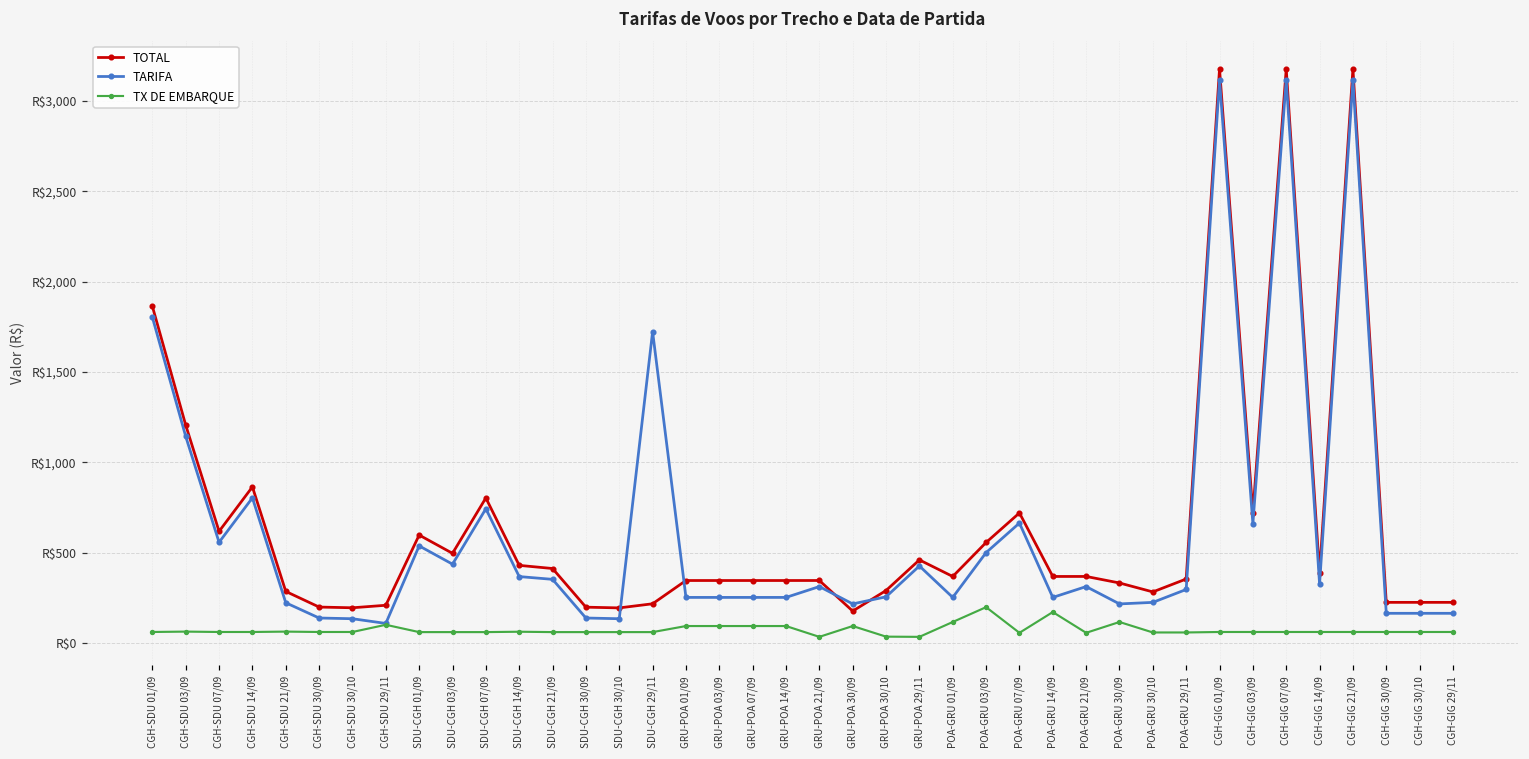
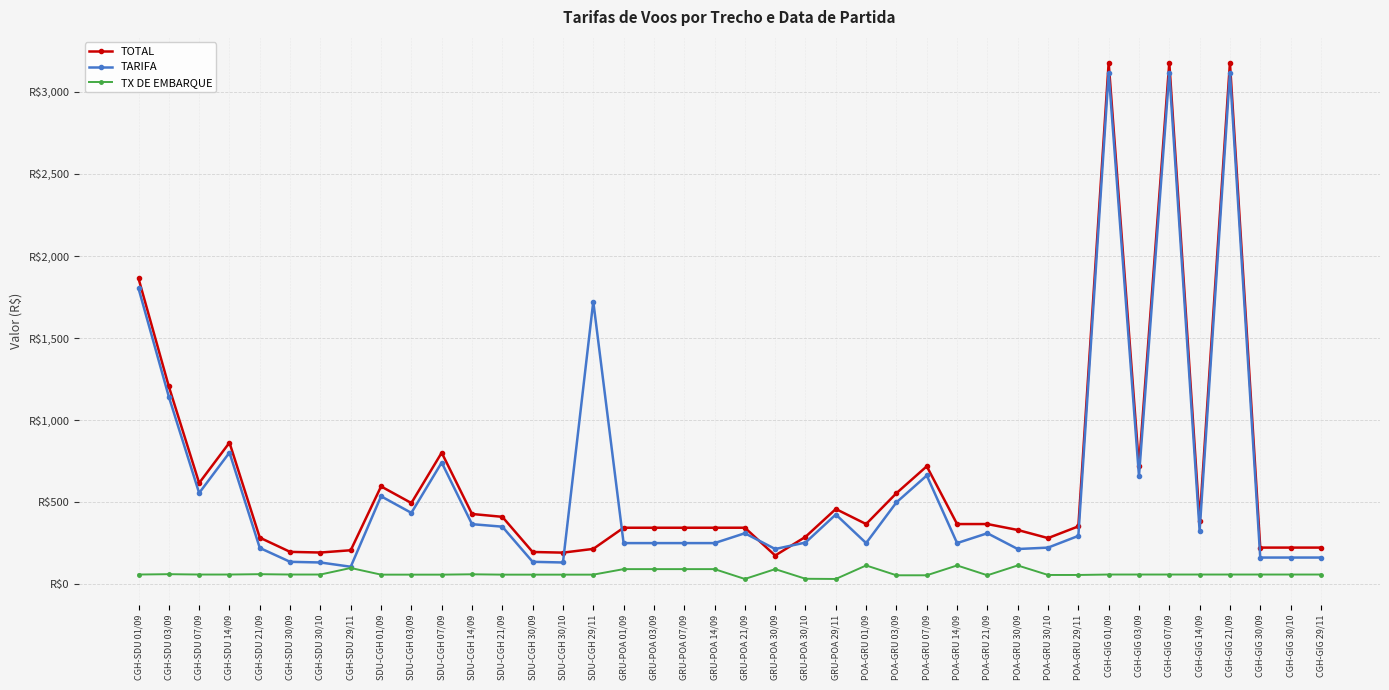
TX DE EMBARQUE, POA-GRU 03/09: R$200 -> R$60
TX DE EMBARQUE, POA-GRU 14/09: R$170 -> R$120
